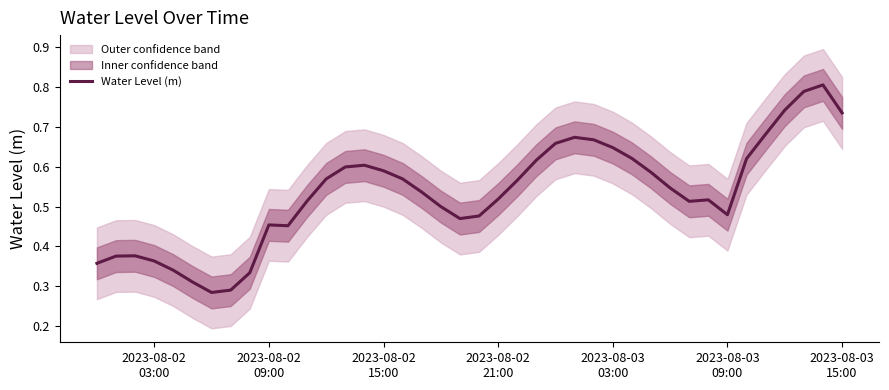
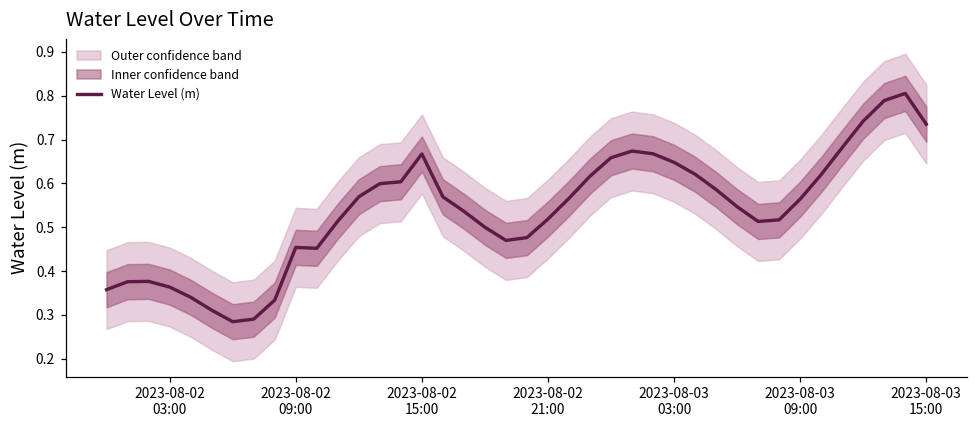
Water Level (m), 2023-08-02 15:00: 0.59 -> 0.67
Water Level (m), 2023-08-03 09:00: 0.48 -> 0.56
